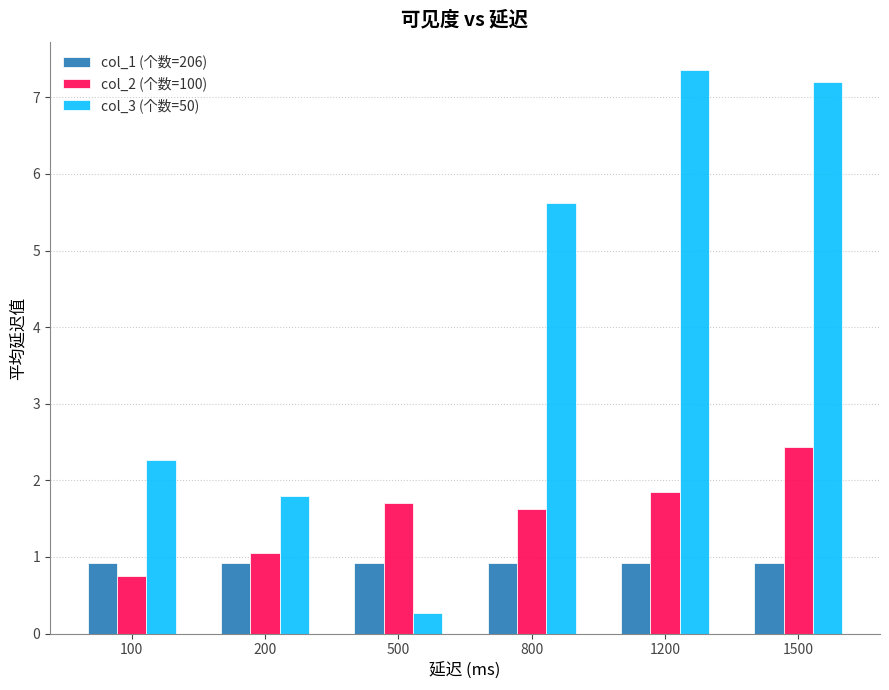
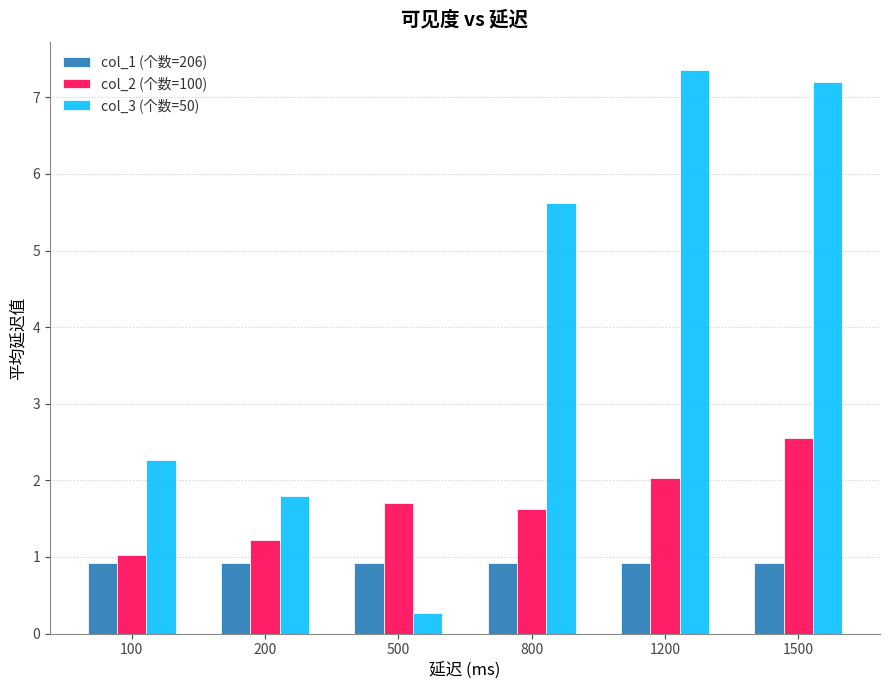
col_2 (个数=100), 100: 0.8 -> 1.0
col_2 (个数=100), 200: 1.1 -> 1.2
col_2 (个数=100), 1200: 1.9 -> 2.0
col_2 (个数=100), 1500: 2.4 -> 2.6
